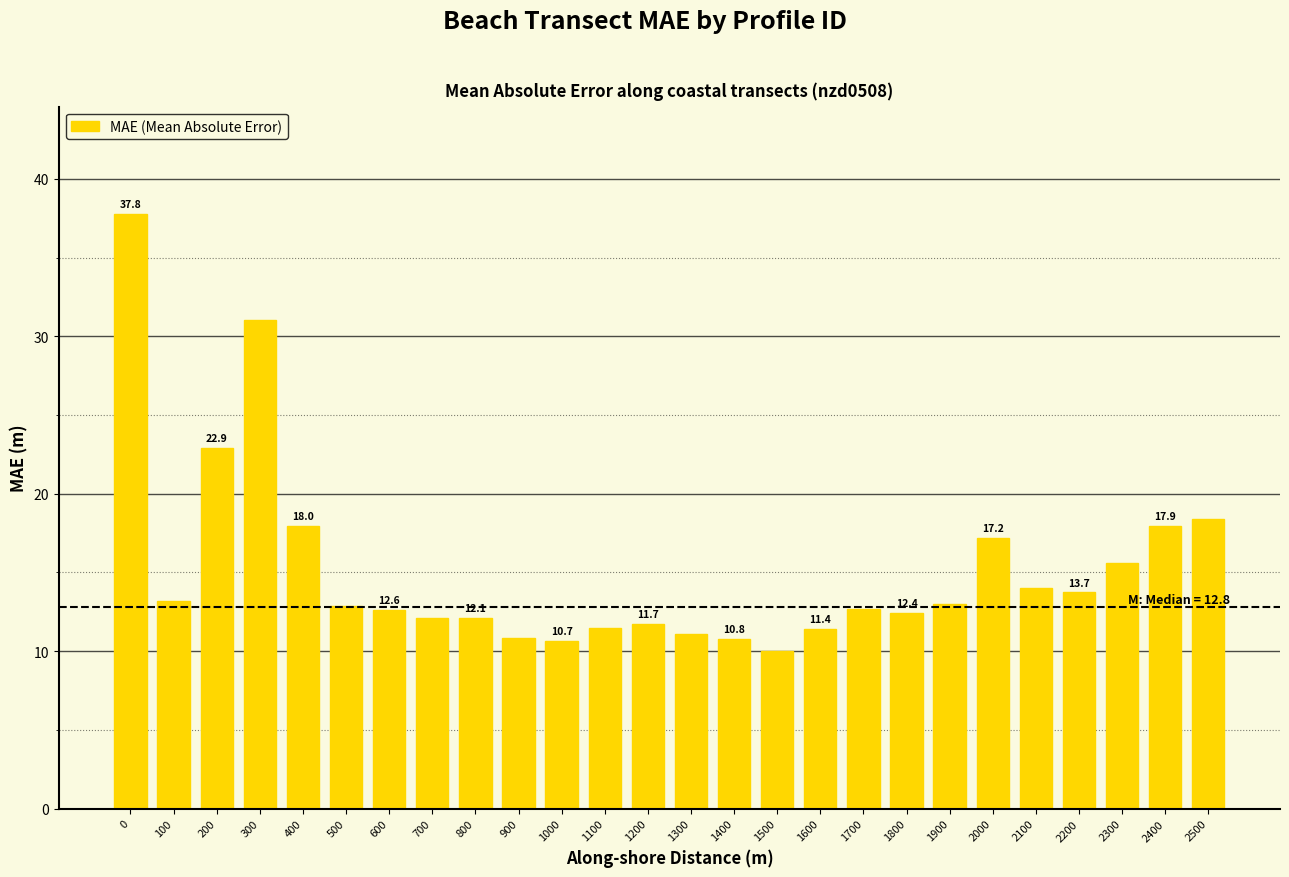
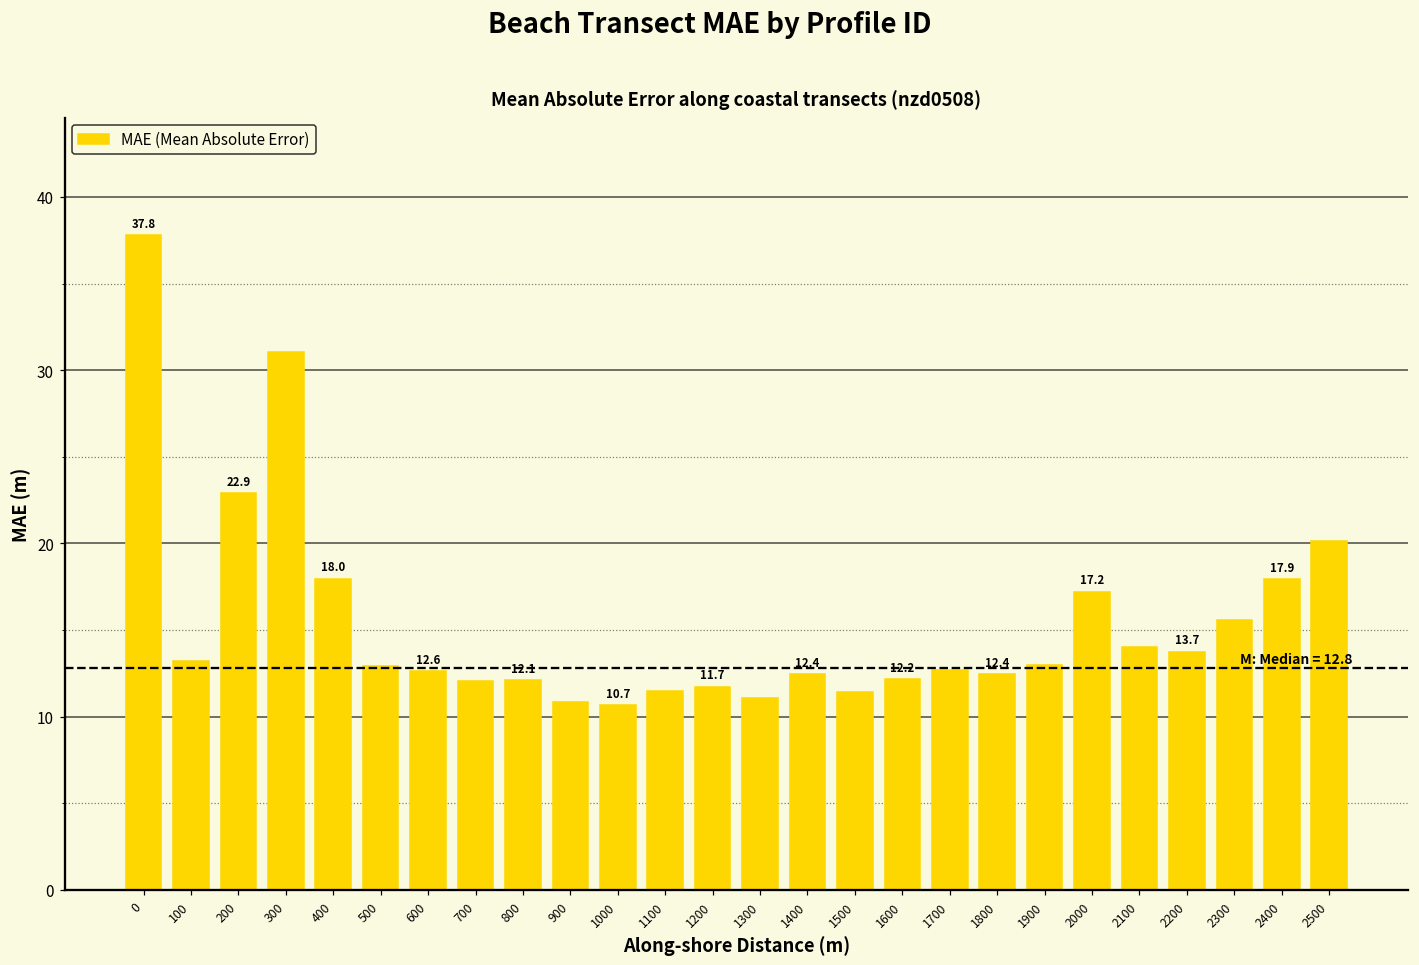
1400: 10.8 -> 12.4
1500: 10.0 -> 11.4
1600: 11.4 -> 12.2
2500: 18.4 -> 20.1
